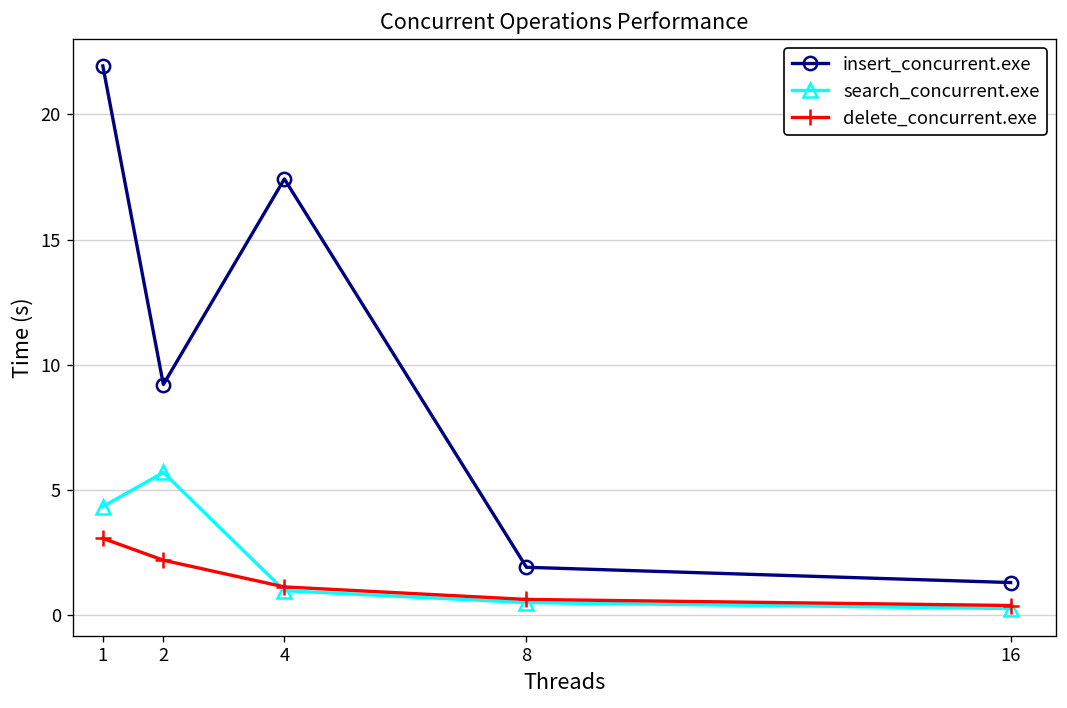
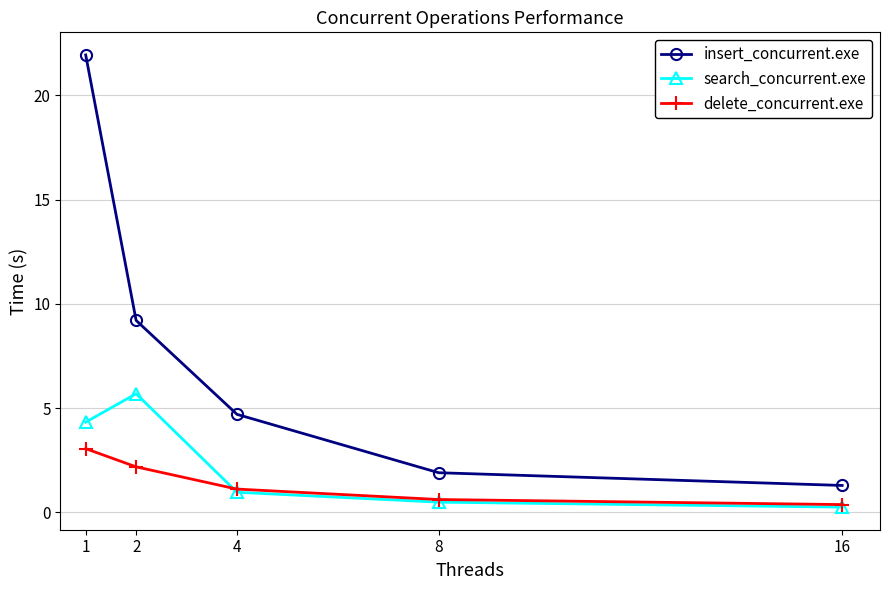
insert_concurrent.exe, 4: 17.4 -> 4.7
